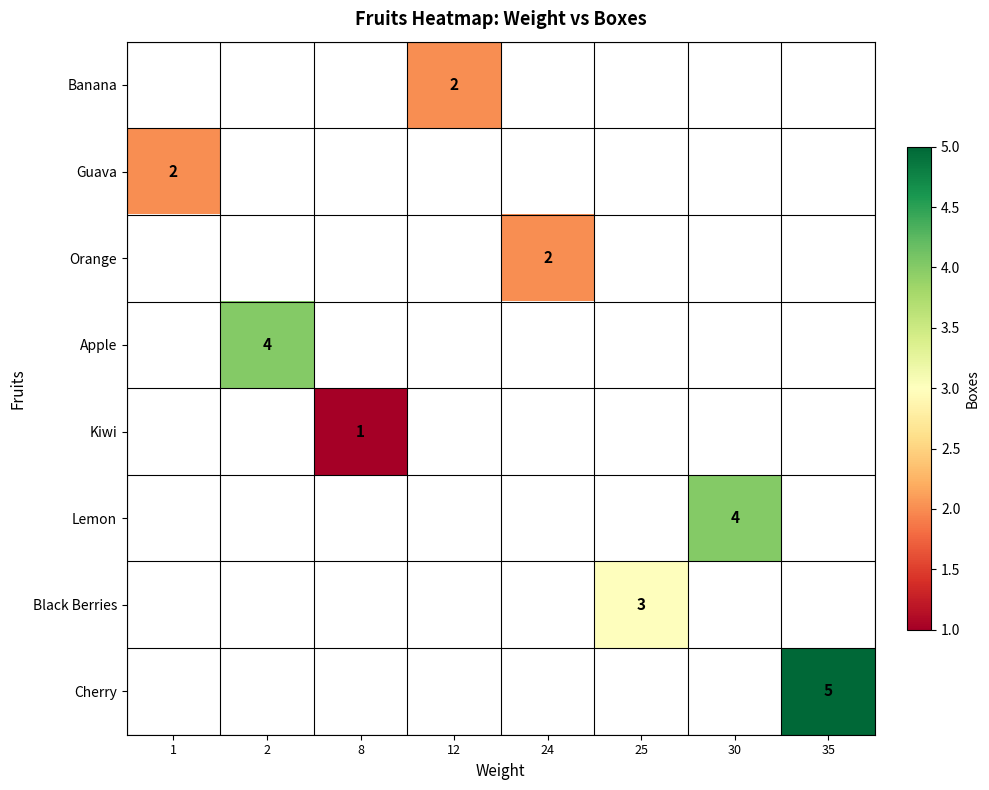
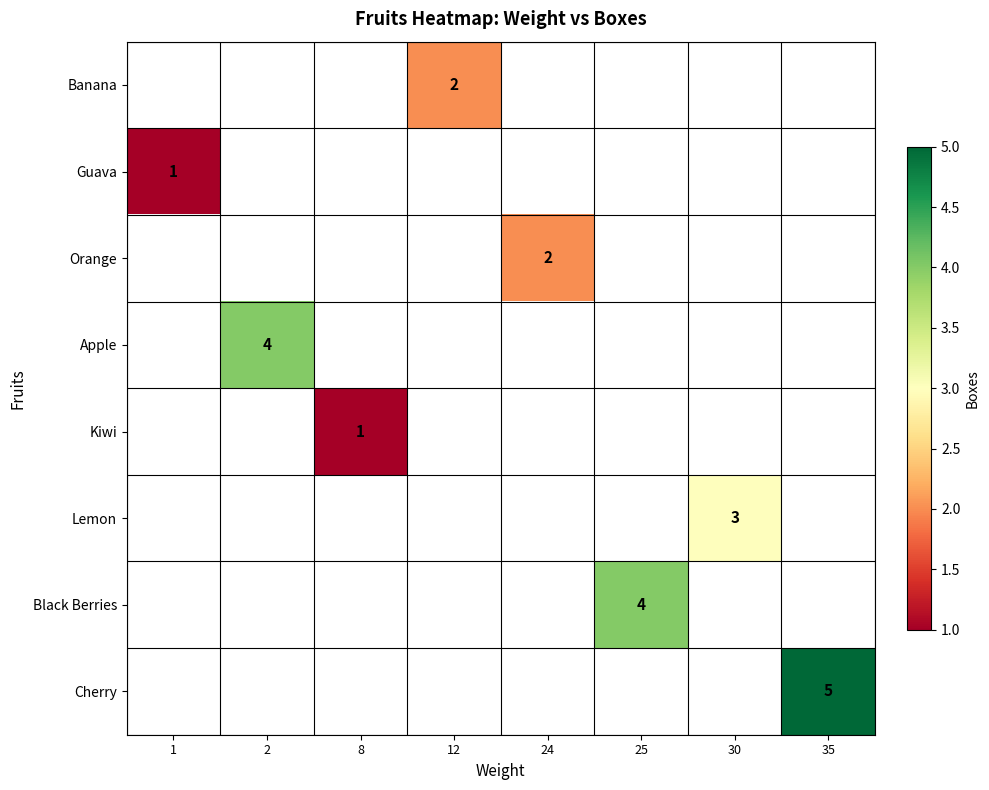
Guava, 1: 2 -> 1
Lemon, 30: 4 -> 3
Black Berries, 25: 3 -> 4
